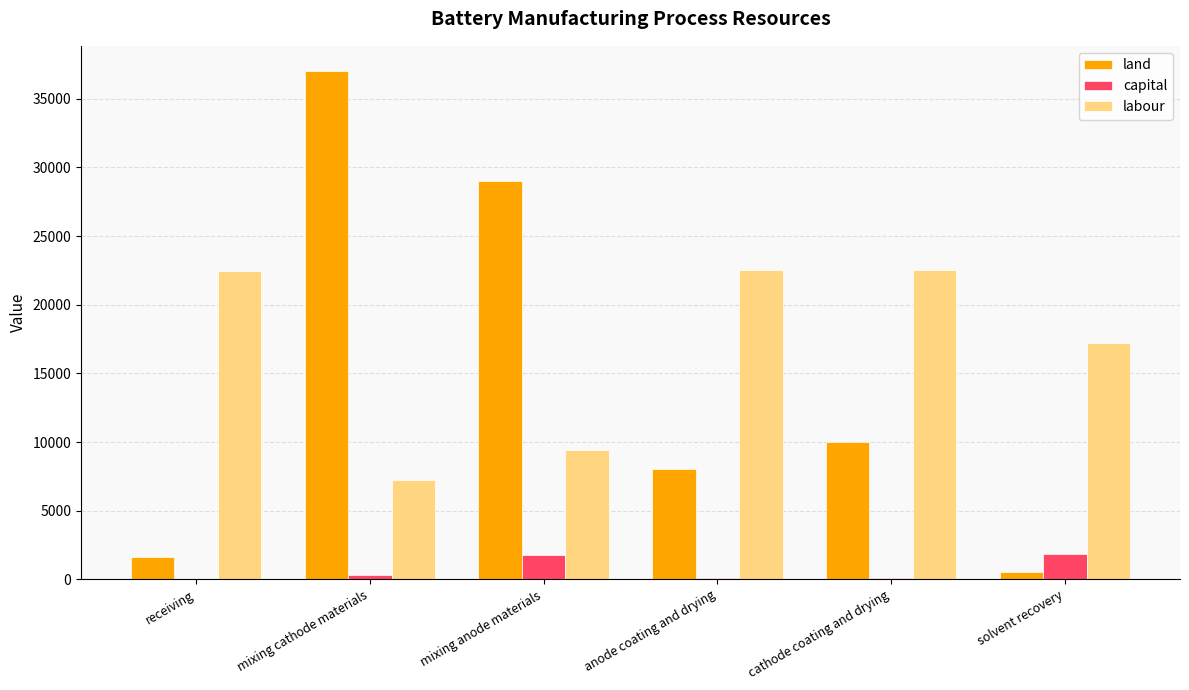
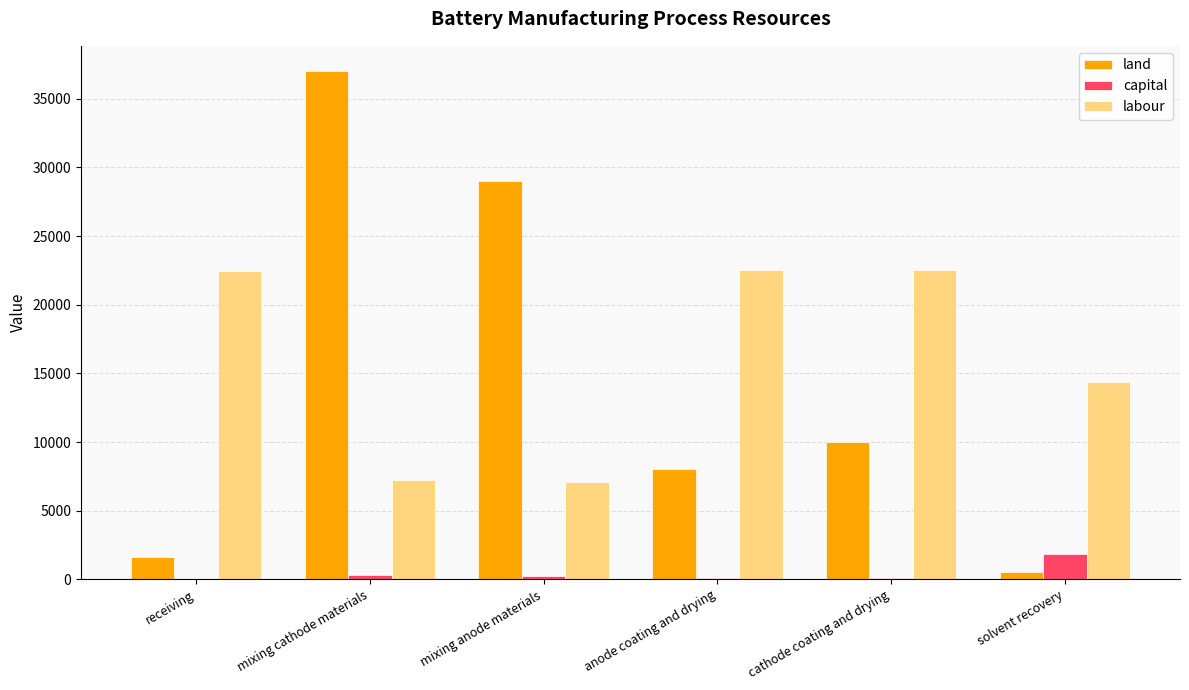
capital, mixing anode materials: 1800 -> 200
labour, mixing anode materials: 9400 -> 7100
labour, solvent recovery: 17200 -> 14400
